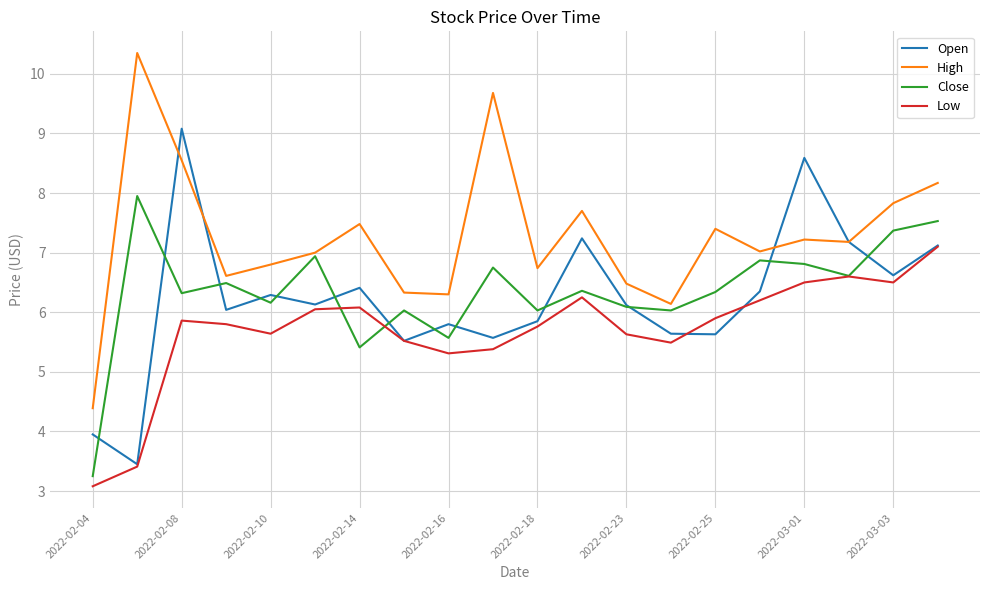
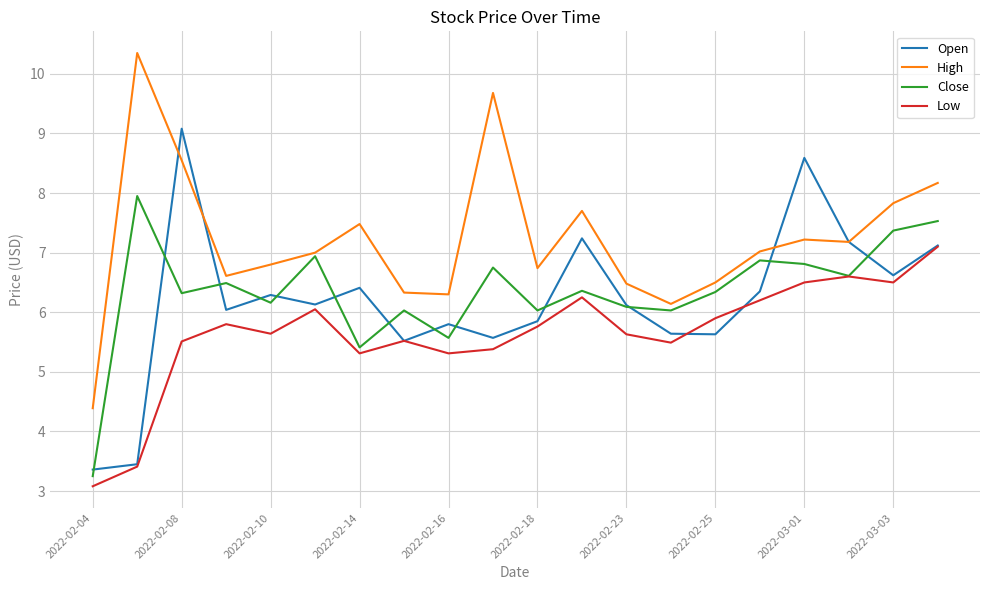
Open, 2022-02-04: 4.0 -> 3.4
Low, 2022-02-08: 5.9 -> 5.5
Low, 2022-02-14: 6.1 -> 5.3
High, 2022-02-25: 7.4 -> 6.5
